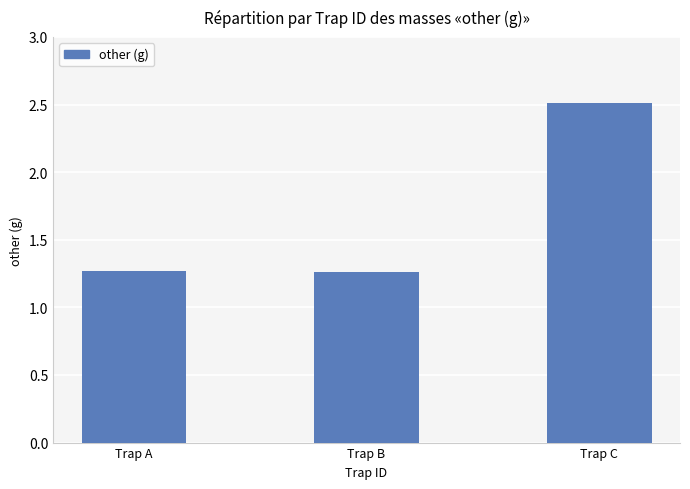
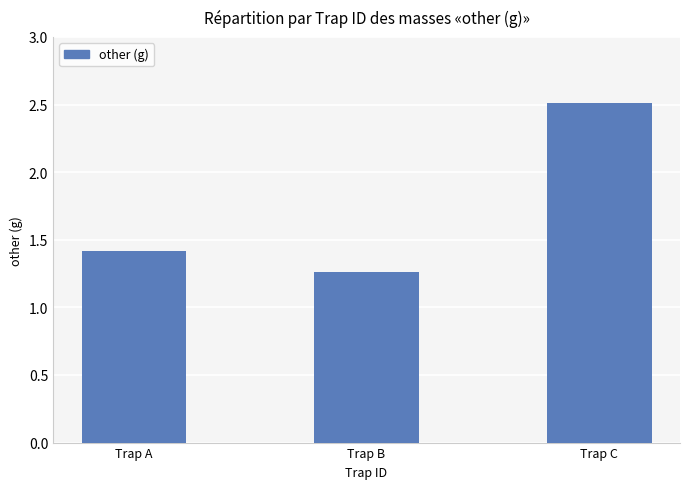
Trap A: 1.27 -> 1.42
